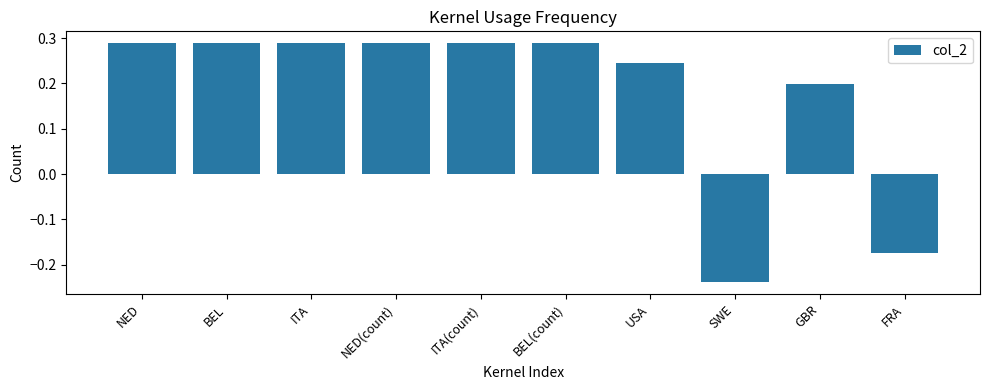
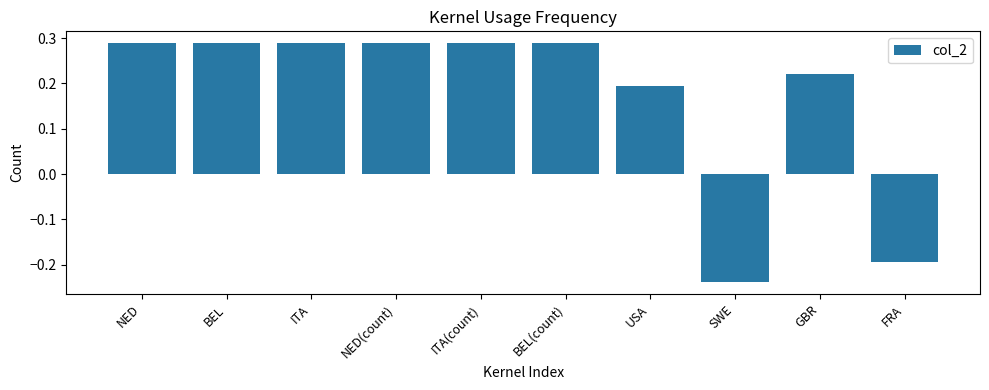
USA: 0.24 -> 0.19
GBR: 0.20 -> 0.22
FRA: -0.17 -> -0.19
